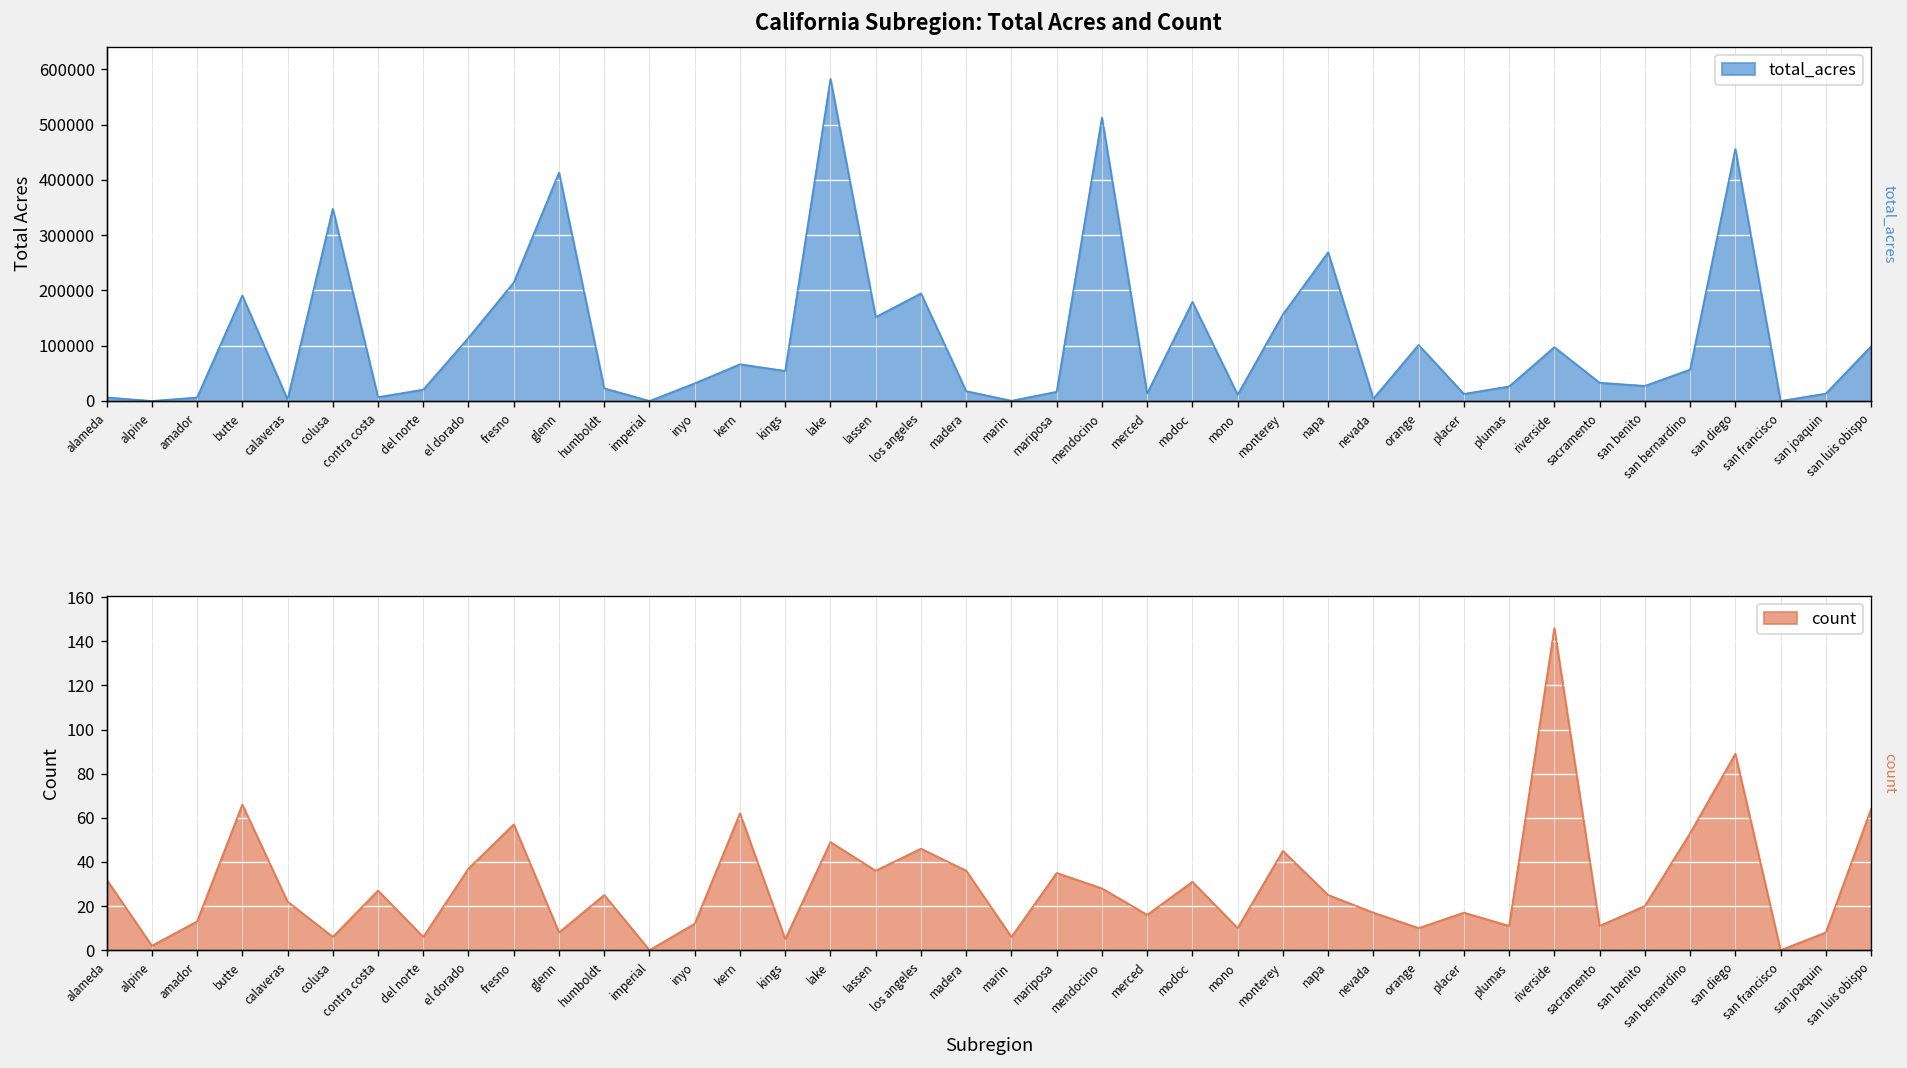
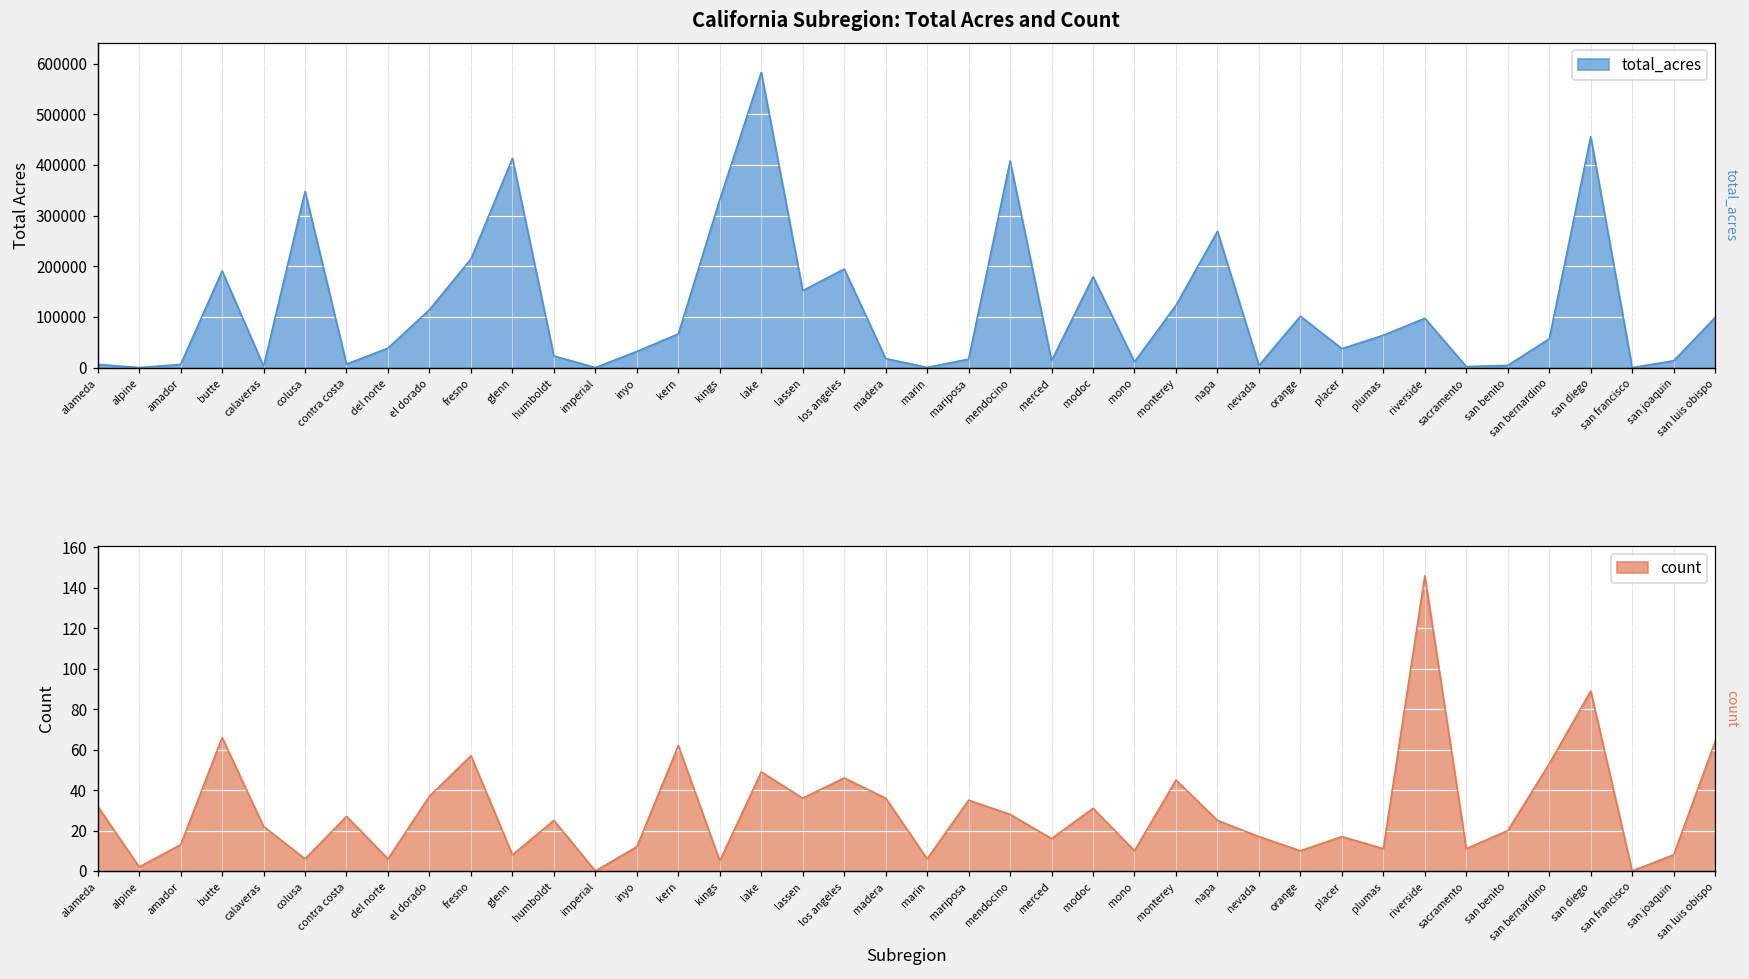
California Subregion: Total Acres and Count, del norte: 20000 -> 40000
California Subregion: Total Acres and Count, kings: 50000 -> 330000
California Subregion: Total Acres and Count, mendocino: 510000 -> 410000
California Subregion: Total Acres and Count, monterey: 160000 -> 120000
California Subregion: Total Acres and Count, placer: 10000 -> 40000
California Subregion: Total Acres and Count, plumas: 30000 -> 60000
California Subregion: Total Acres and Count, sacramento: 30000 -> 0
California Subregion: Total Acres and Count, san benito: 30000 -> 0
